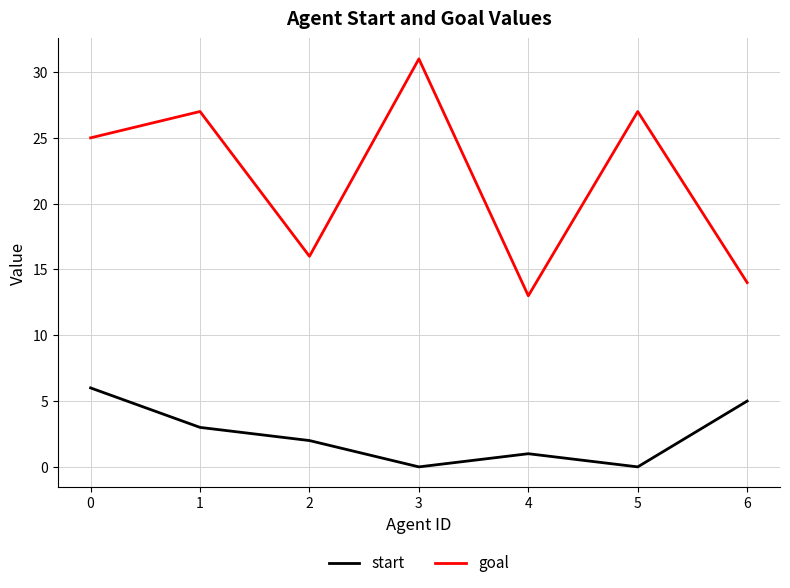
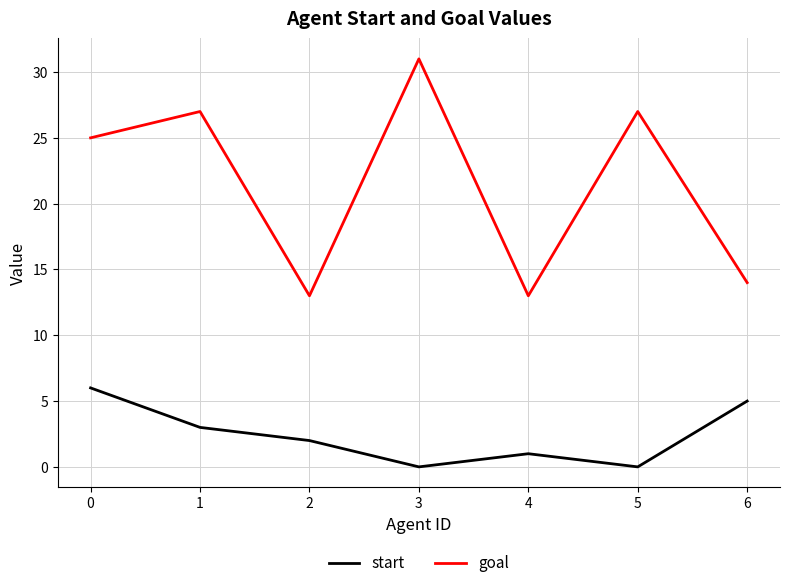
goal, 2: 16 -> 13
